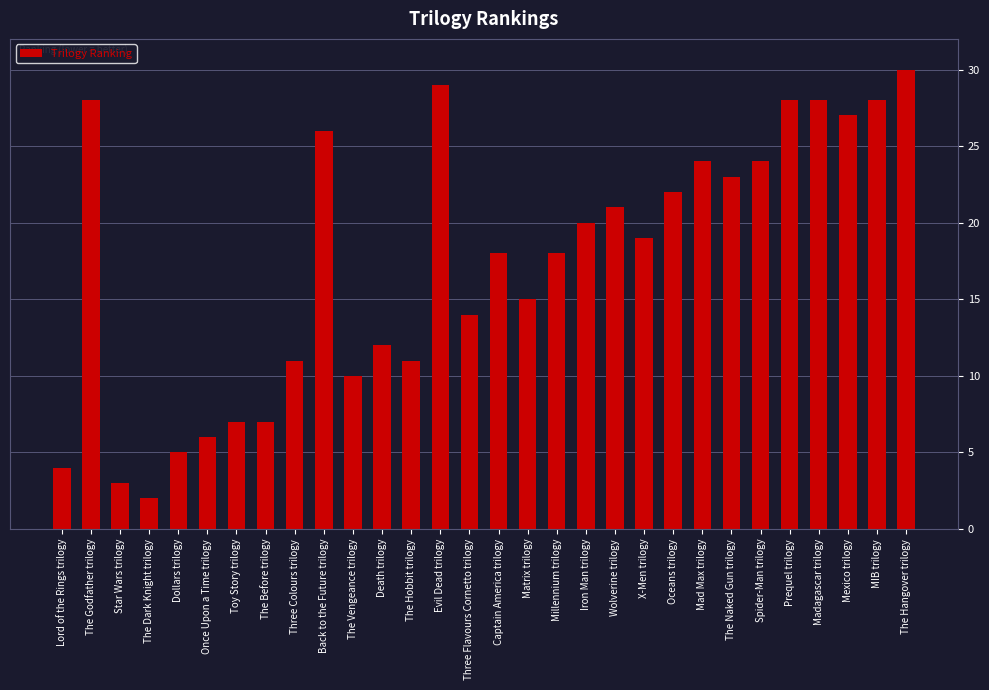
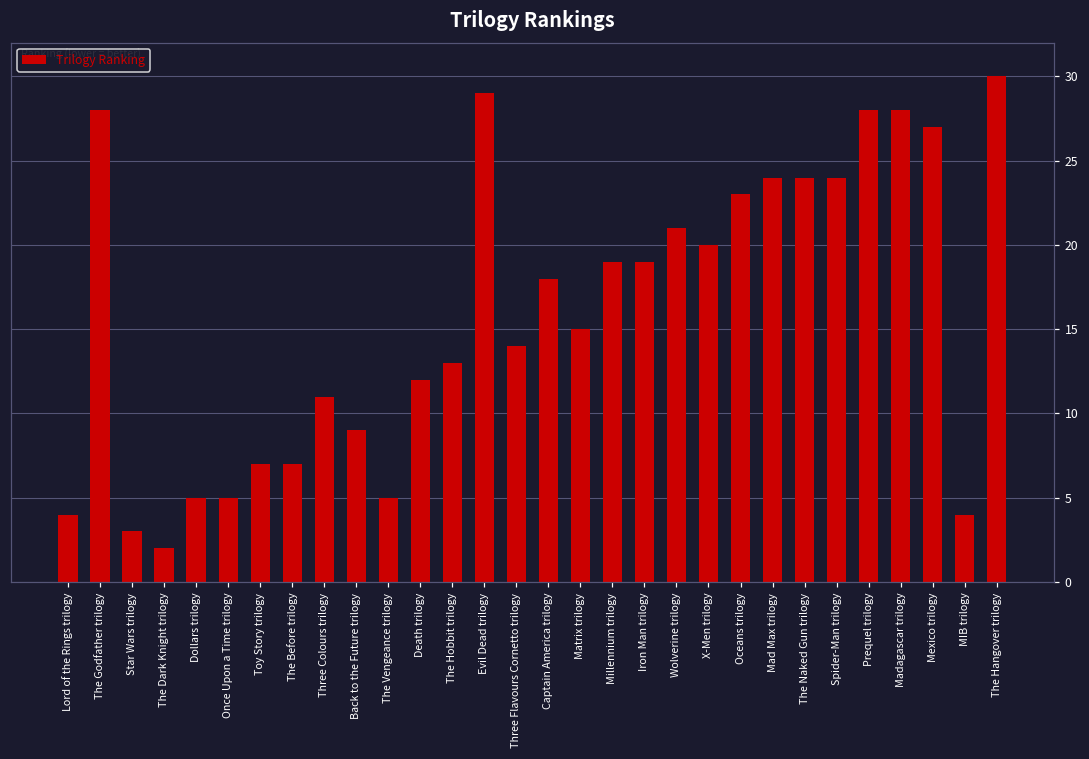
Once Upon a Time trilogy: 6 -> 5
Back to the Future trilogy: 26 -> 9
The Vengeance trilogy: 10 -> 5
The Hobbit trilogy: 11 -> 13
Millennium trilogy: 18 -> 19
Iron Man trilogy: 20 -> 19
X-Men trilogy: 19 -> 20
Oceans trilogy: 22 -> 23
The Naked Gun trilogy: 23 -> 24
MIB trilogy: 28 -> 4
